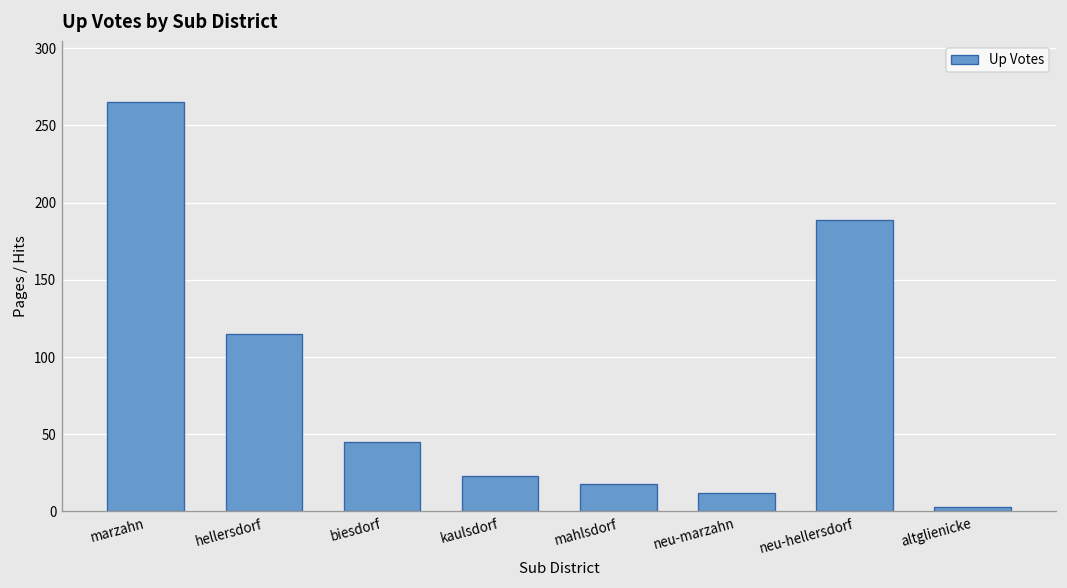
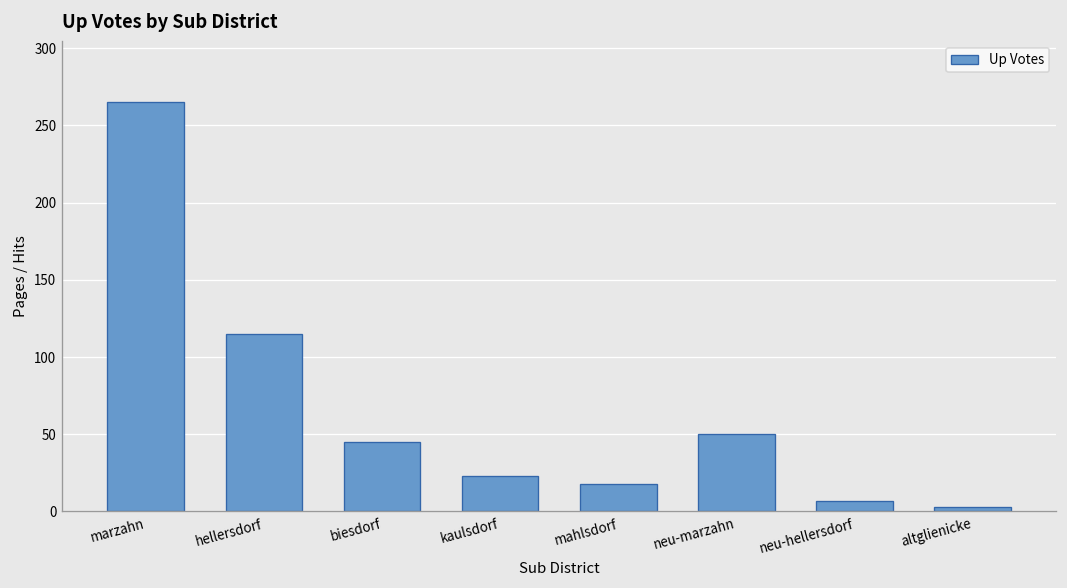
neu-marzahn: 12 -> 50
neu-hellersdorf: 189 -> 7
